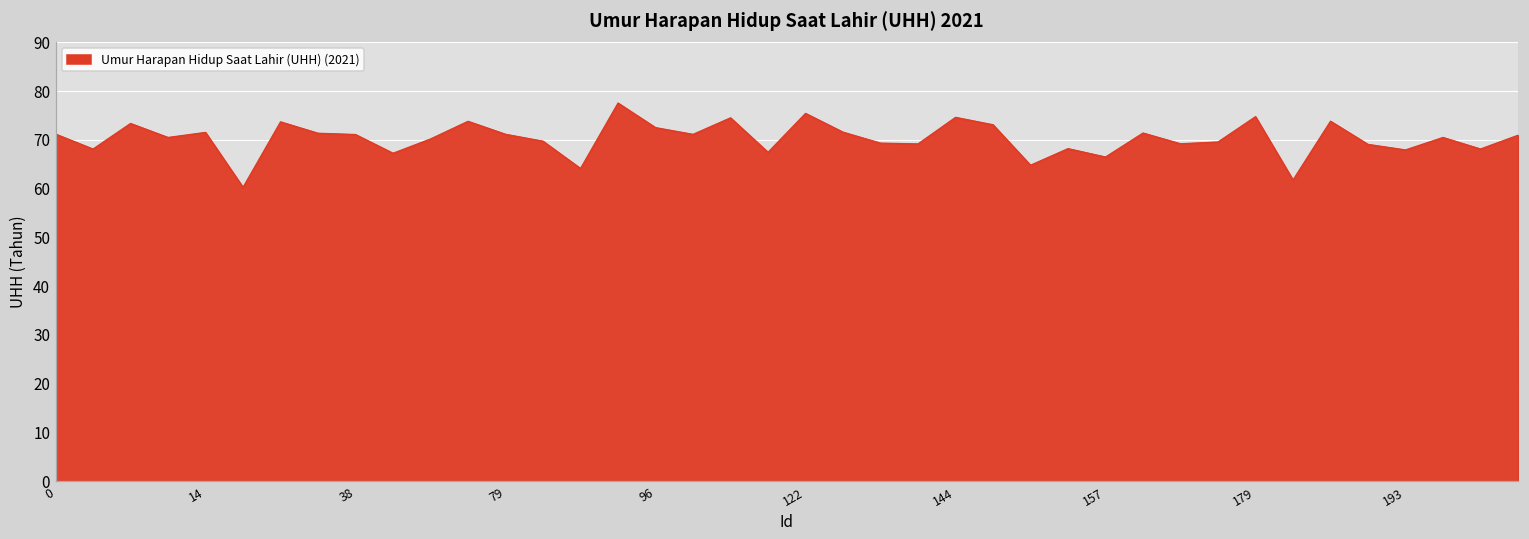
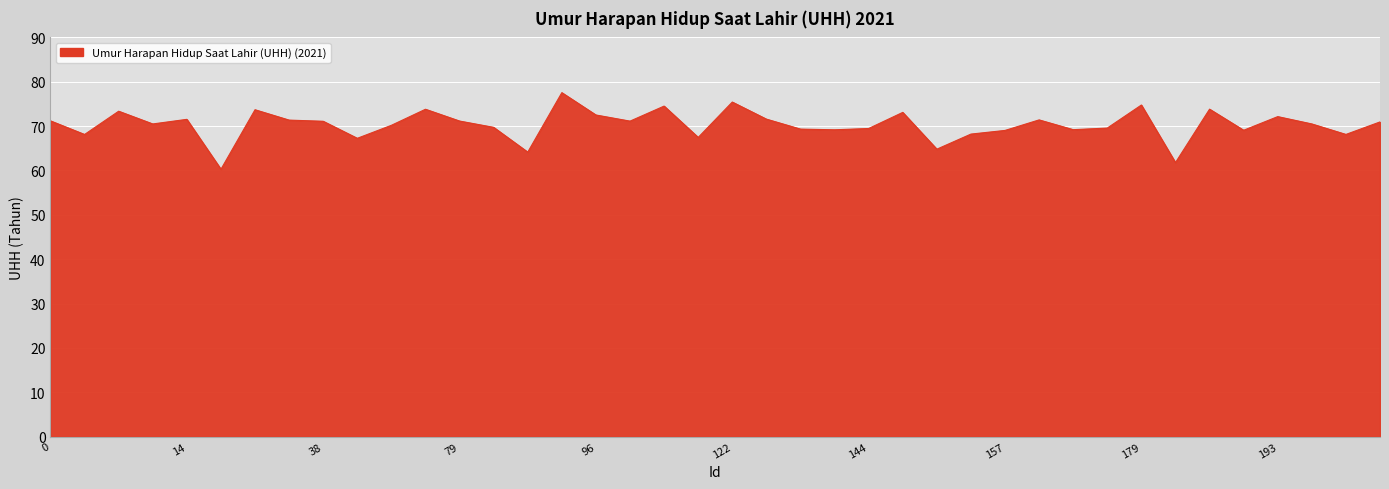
144: 75 -> 69
157: 66 -> 69
193: 68 -> 72
